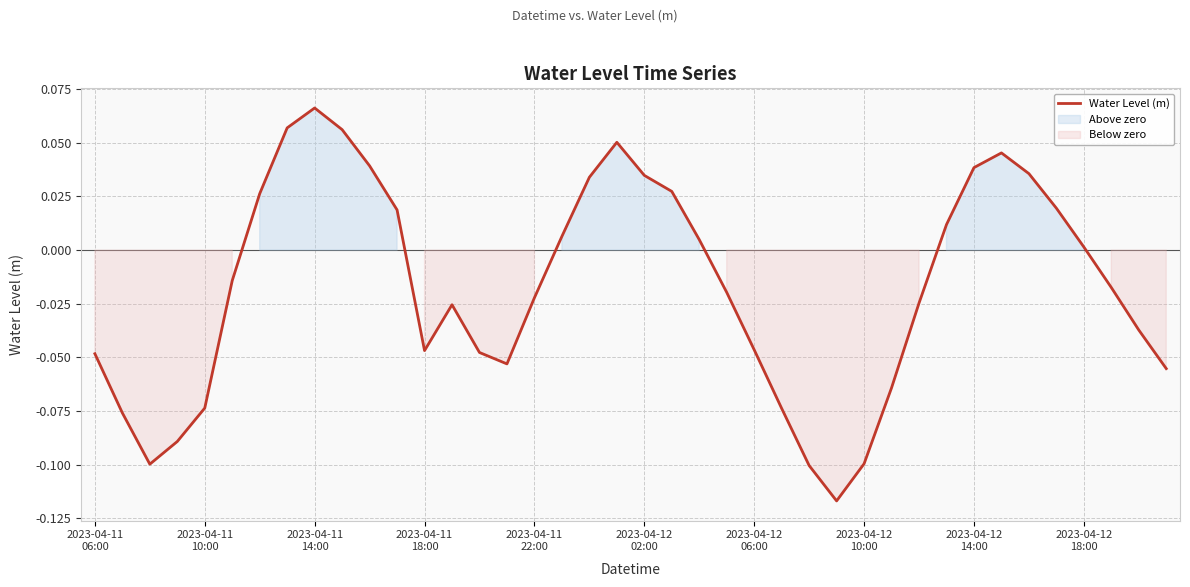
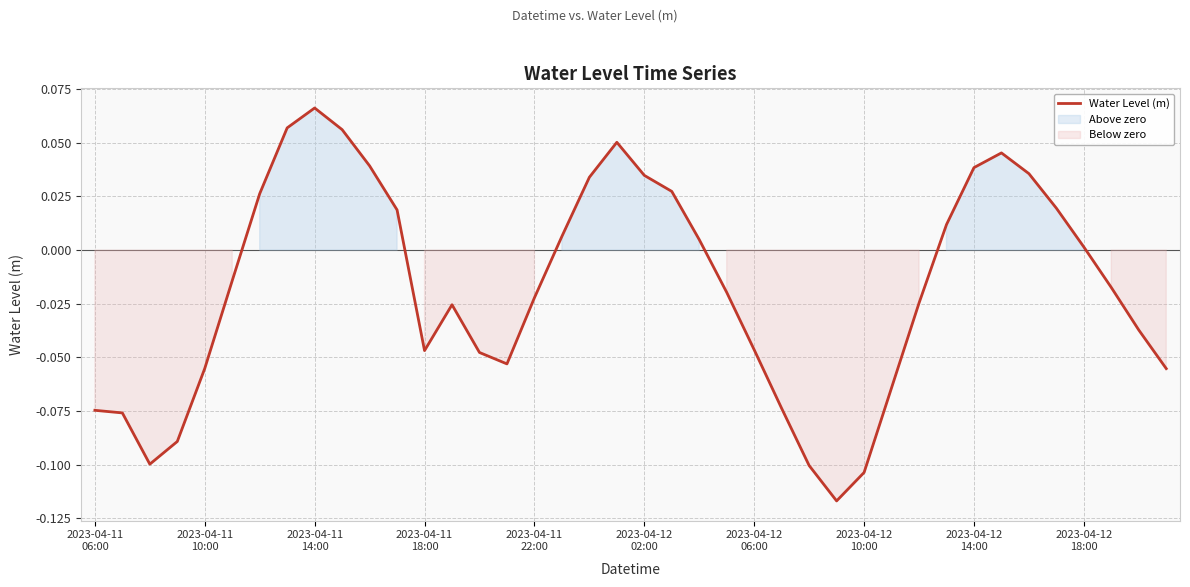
2023-04-11 06:00: -0.048 -> -0.075
2023-04-11 10:00: -0.074 -> -0.055
2023-04-12 10:00: -0.100 -> -0.104
